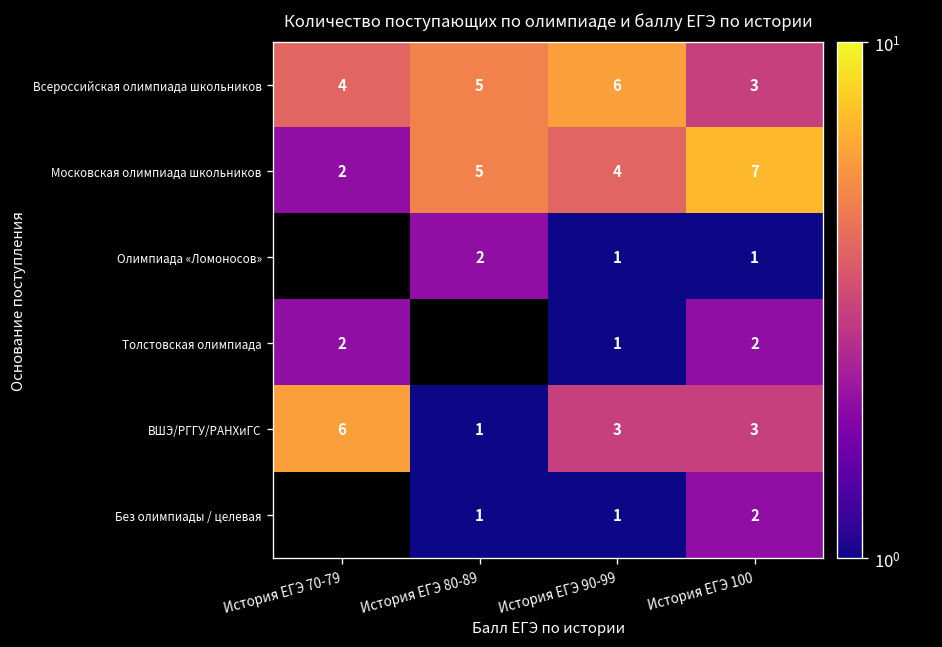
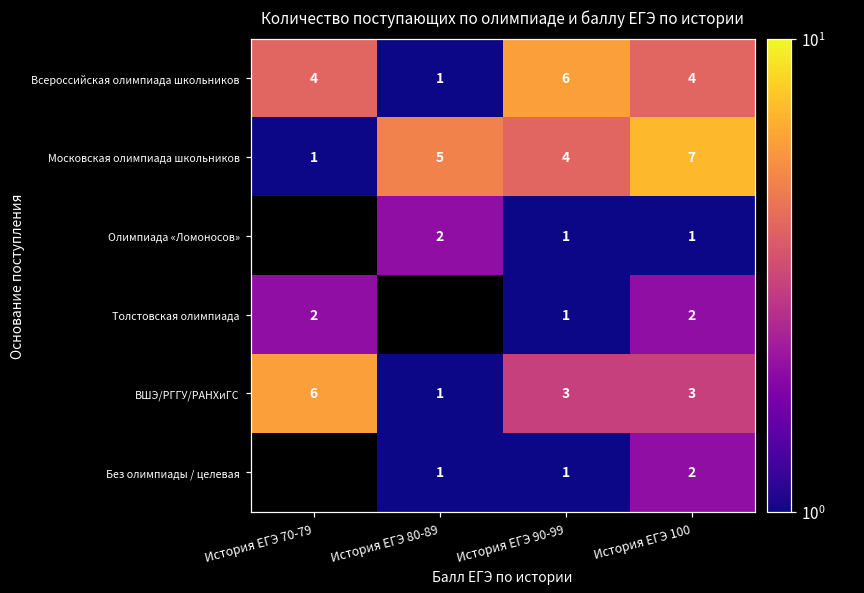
Всероссийская олимпиада школьников, История ЕГЭ 80-89: 5 -> 1
Всероссийская олимпиада школьников, История ЕГЭ 100: 3 -> 4
Московская олимпиада школьников, История ЕГЭ 70-79: 2 -> 1
